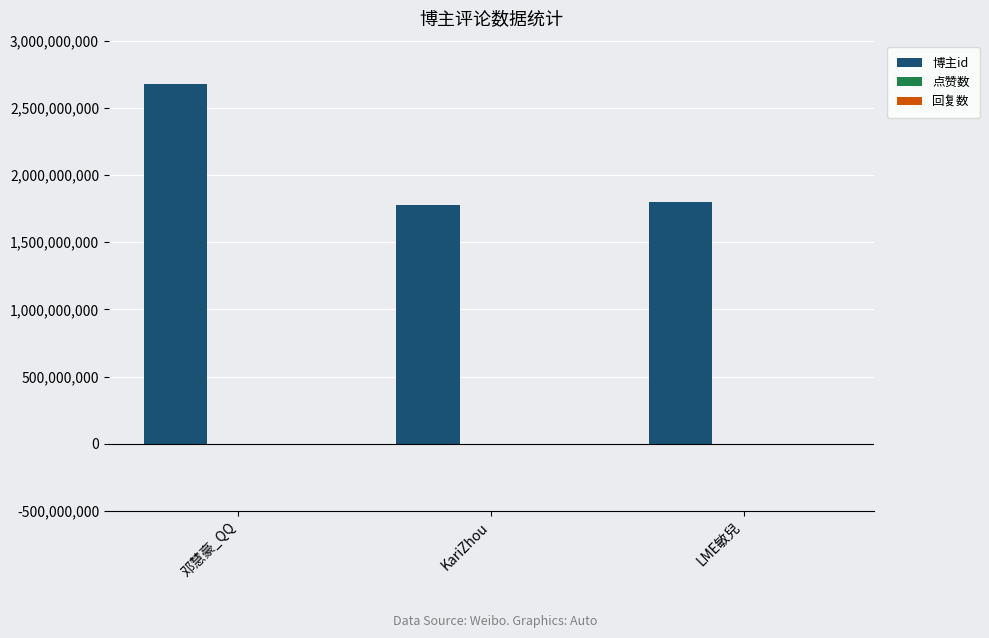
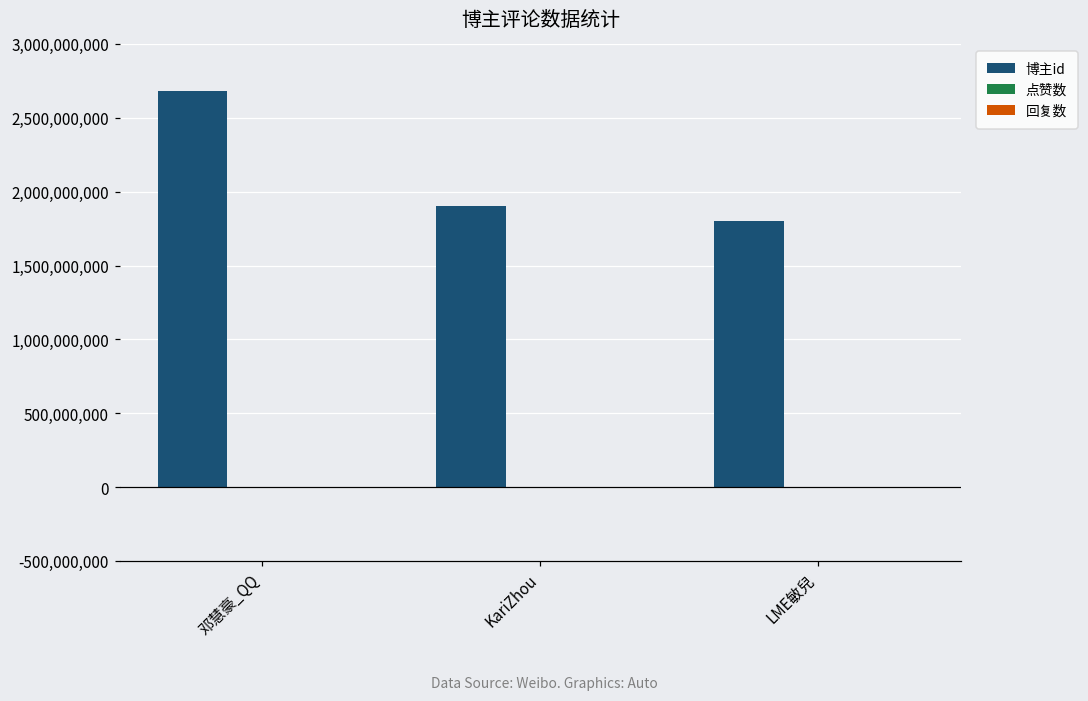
博主id, KariZhou: 1,780,000,000 -> 1,900,000,000
